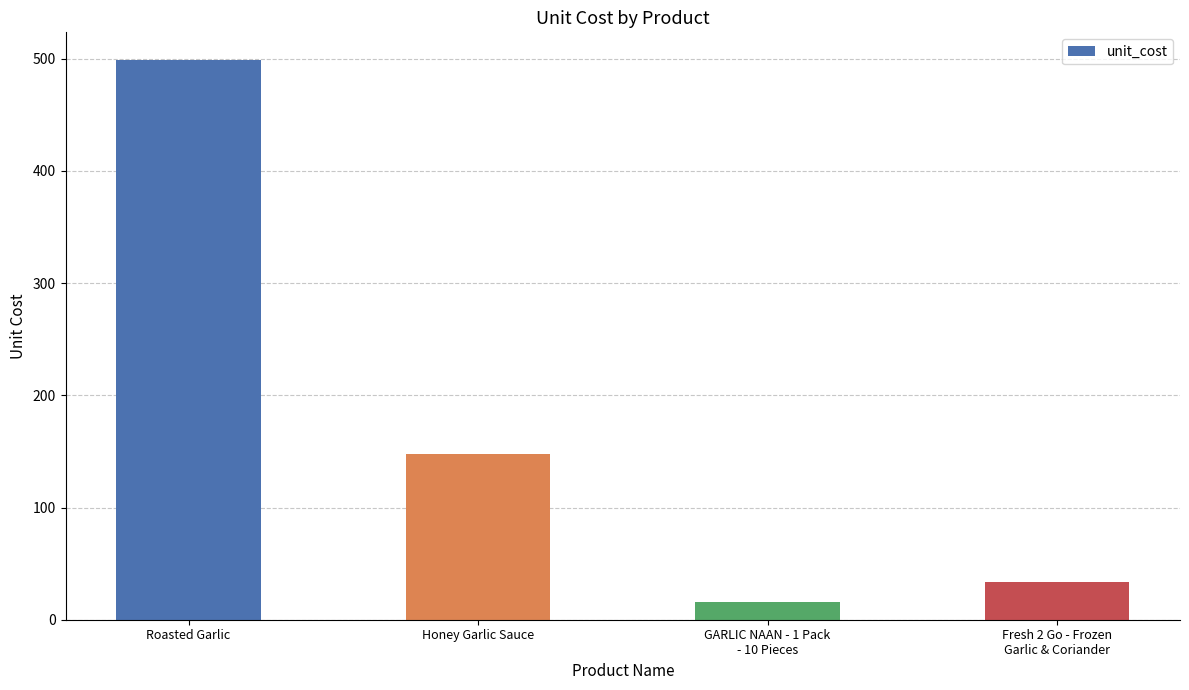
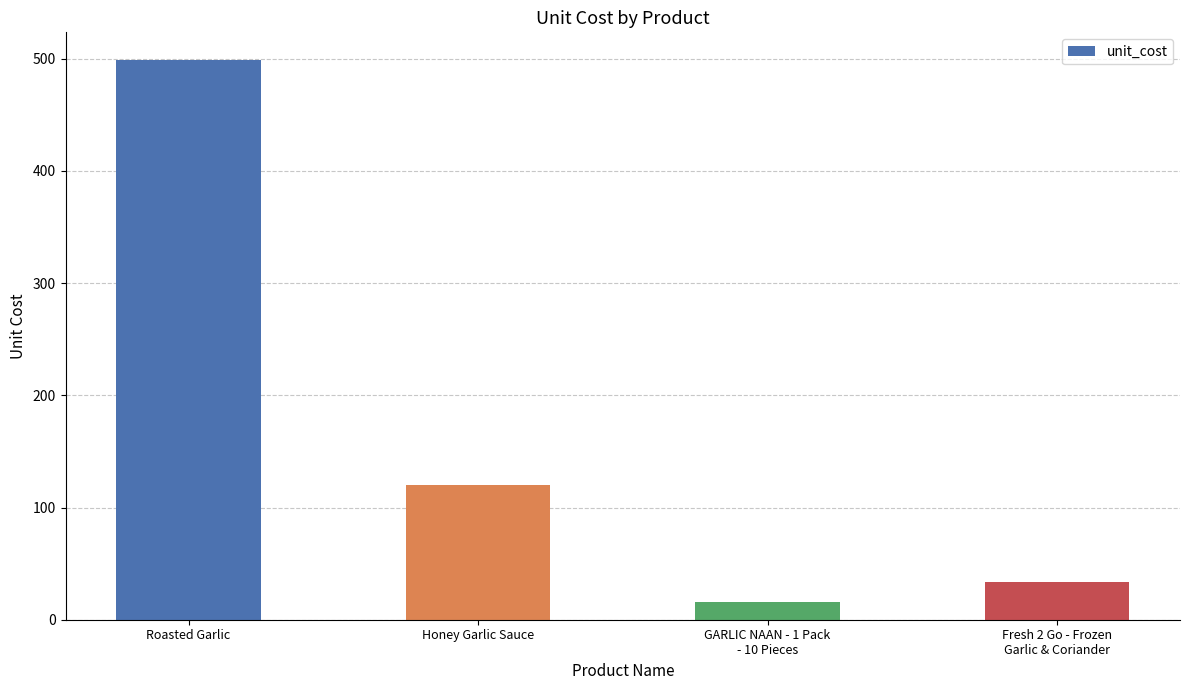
Honey Garlic Sauce: 148 -> 120
